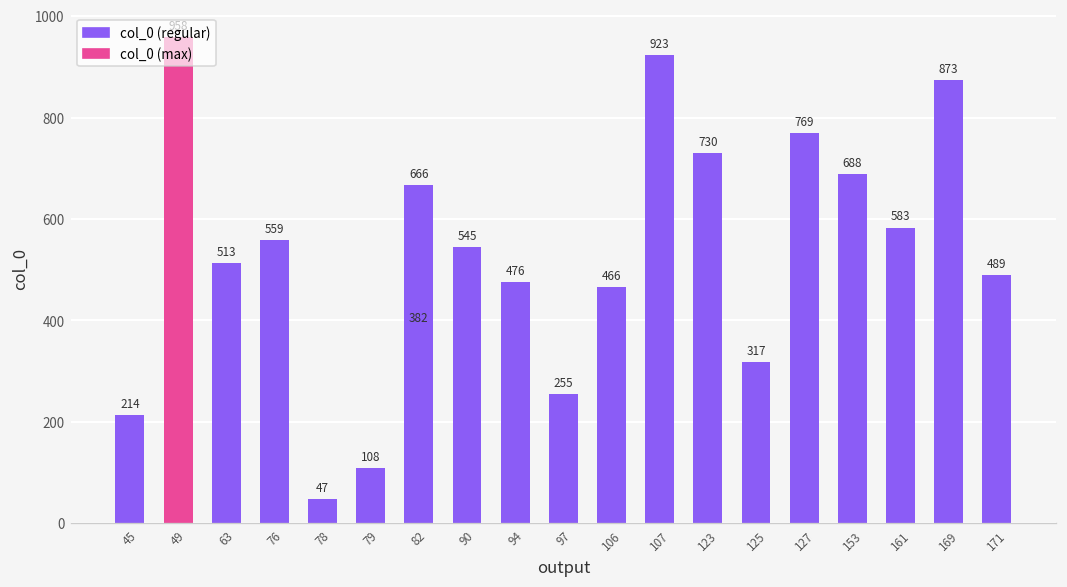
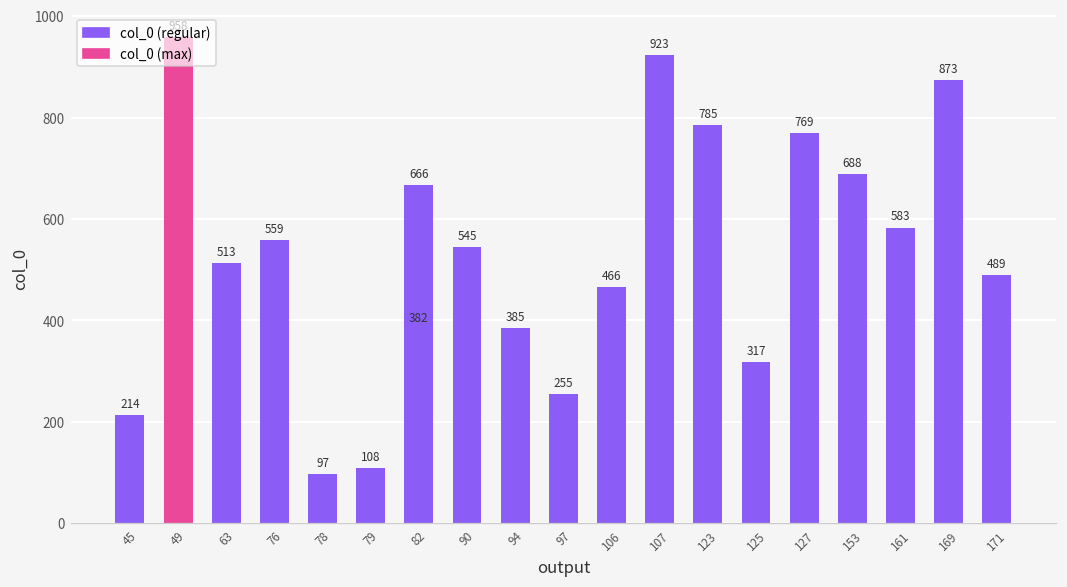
78: 47 -> 97
94: 476 -> 385
123: 730 -> 785
